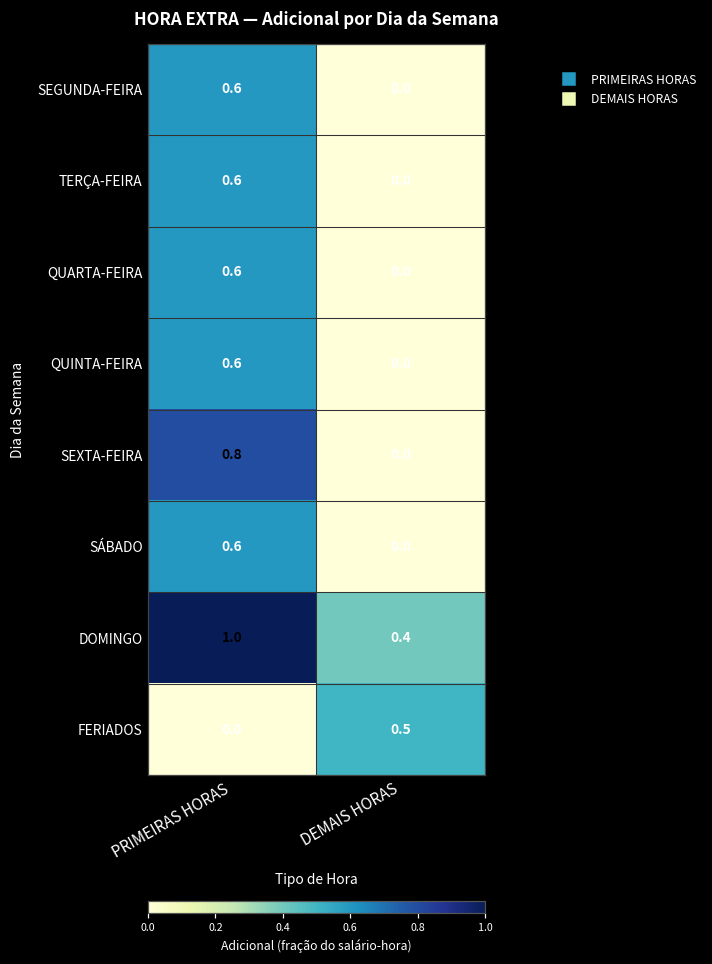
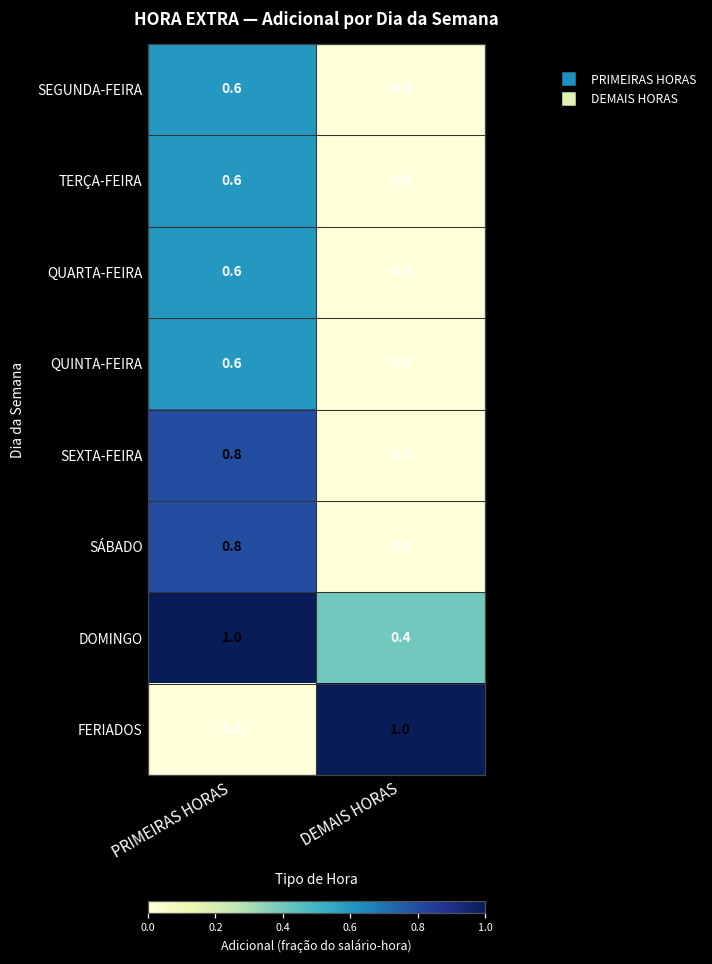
SÁBADO, PRIMEIRAS HORAS: 0.6 -> 0.8
FERIADOS, DEMAIS HORAS: 0.5 -> 1.0
